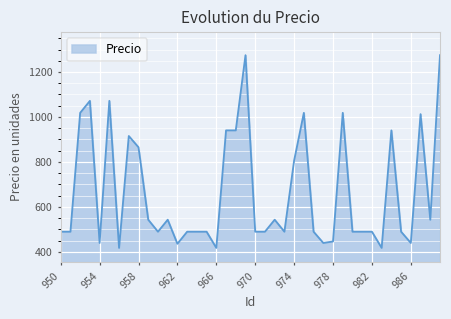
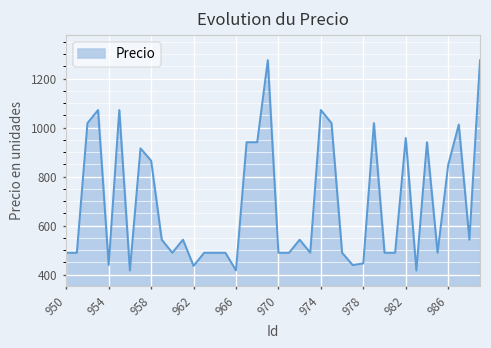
974: 810 -> 1070
982: 490 -> 960
986: 440 -> 850
